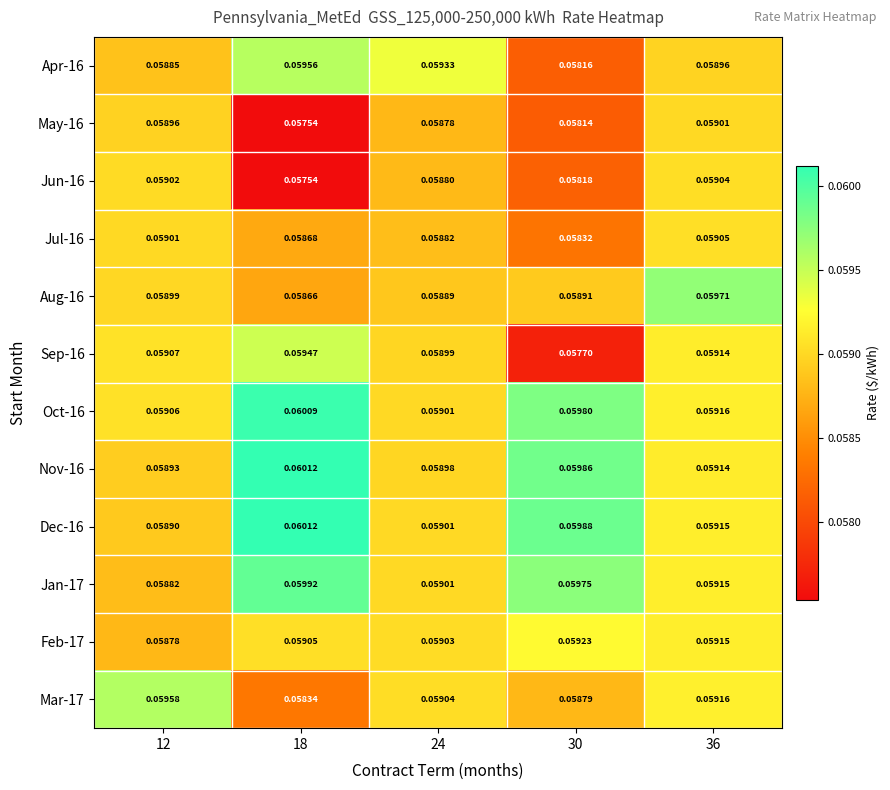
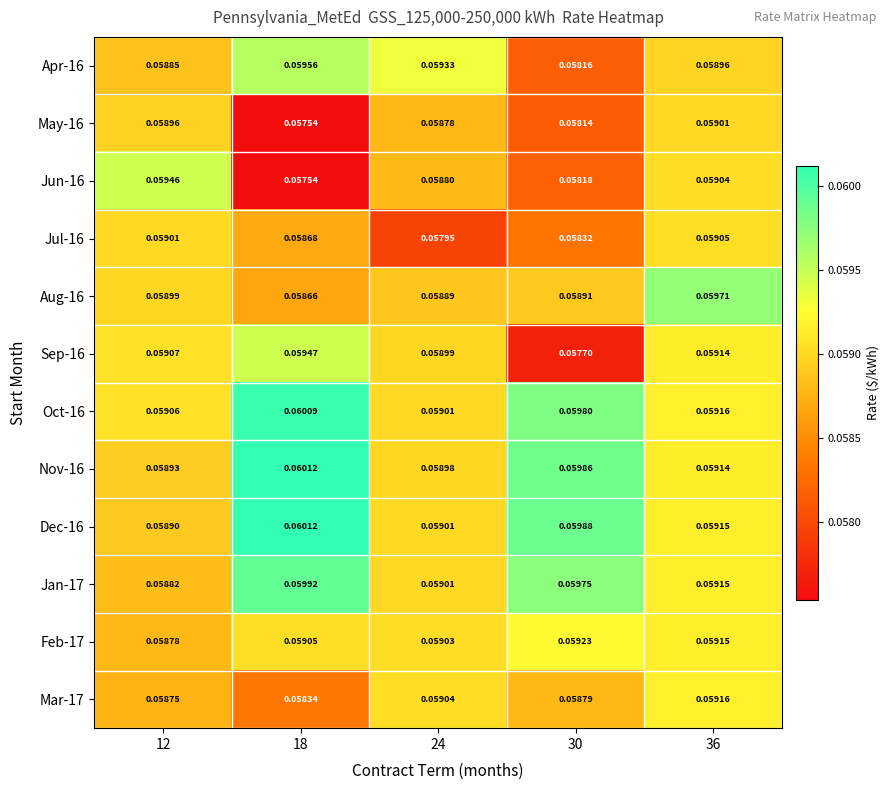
Jun-16, 12: 0.05902 -> 0.05946
Jul-16, 24: 0.05882 -> 0.05795
Mar-17, 12: 0.05958 -> 0.05875
